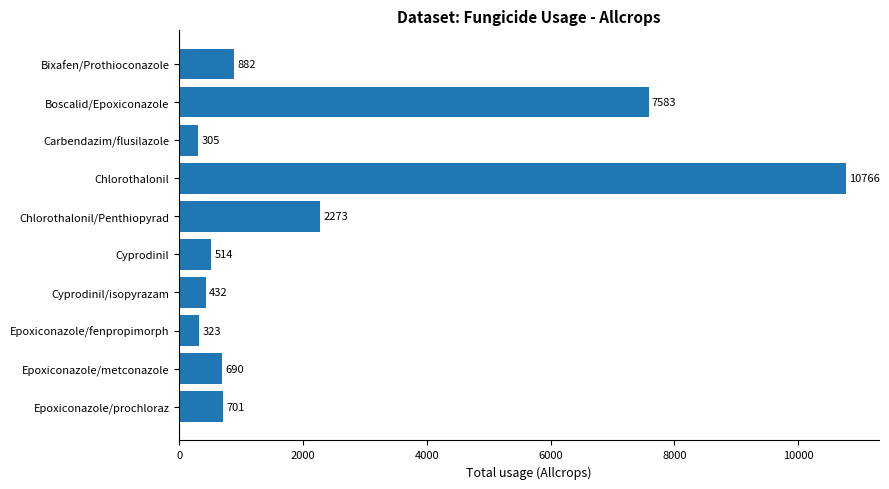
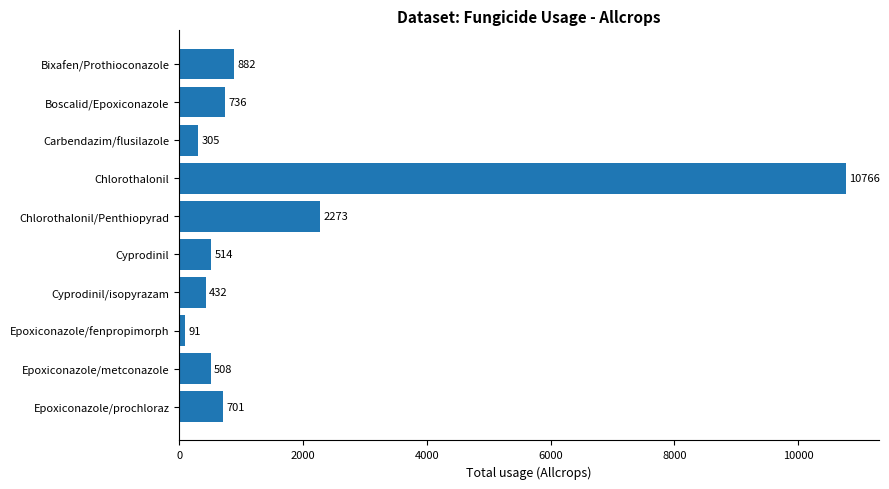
Boscalid/Epoxiconazole: 7583 -> 736
Epoxiconazole/fenpropimorph: 323 -> 91
Epoxiconazole/metconazole: 690 -> 508
